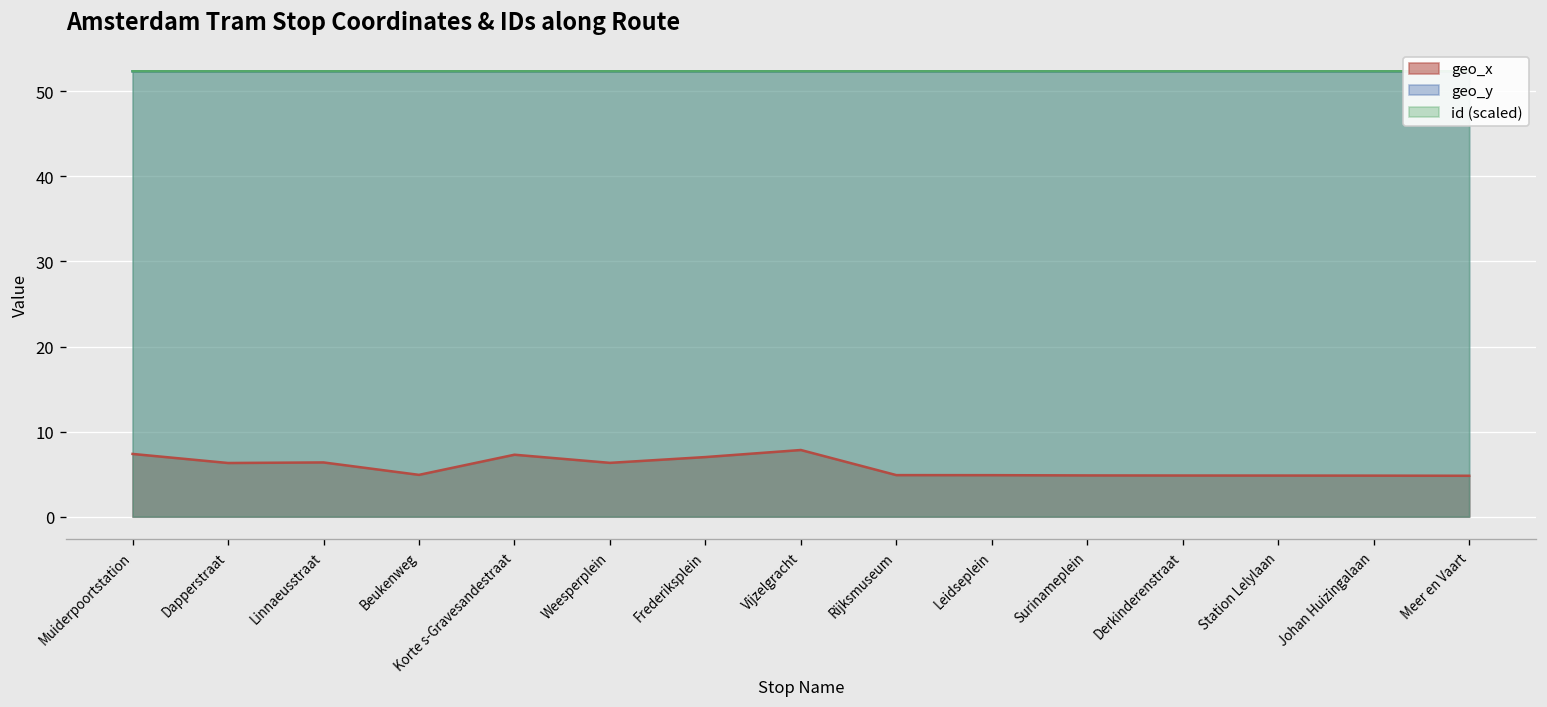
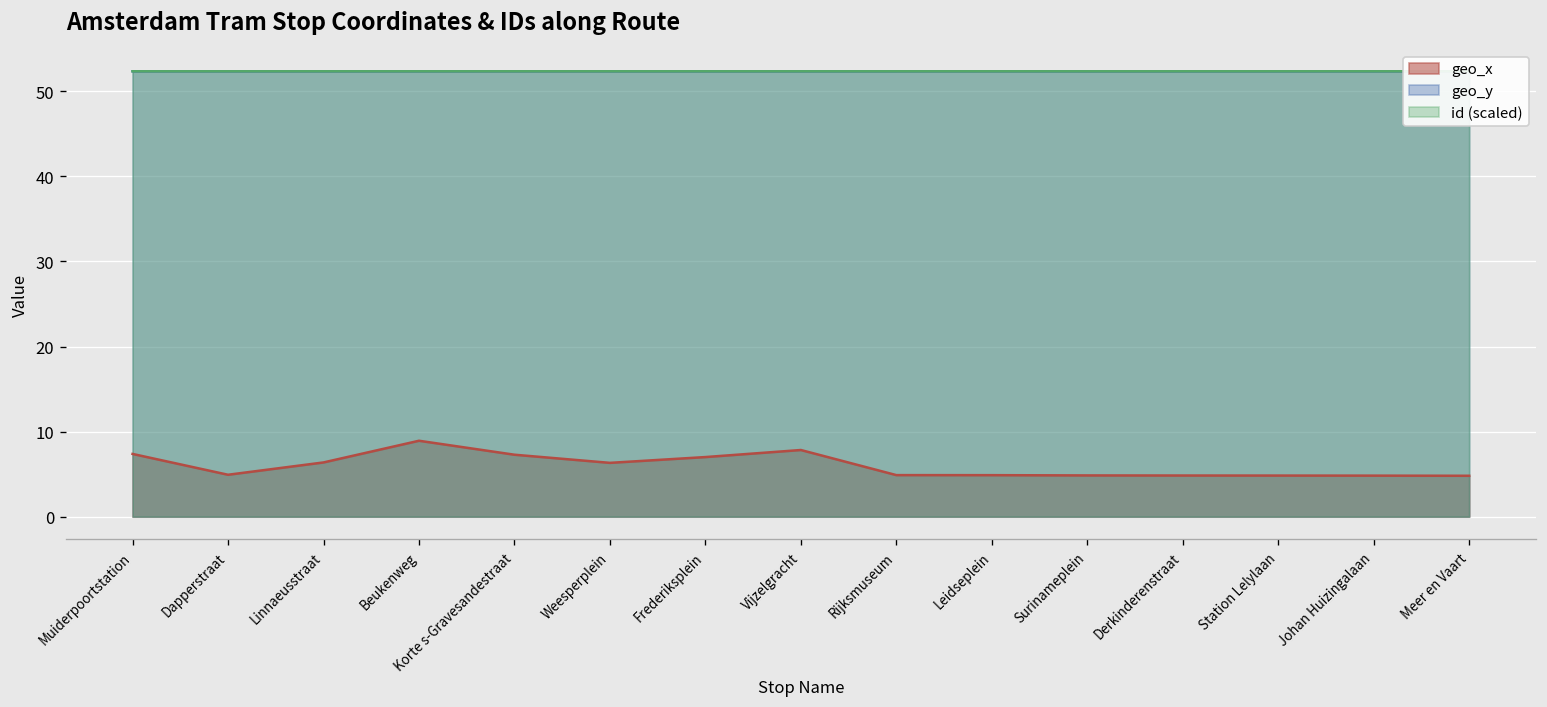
geo_x, Dapperstraat: 6 -> 5
geo_x, Beukenweg: 5 -> 9
